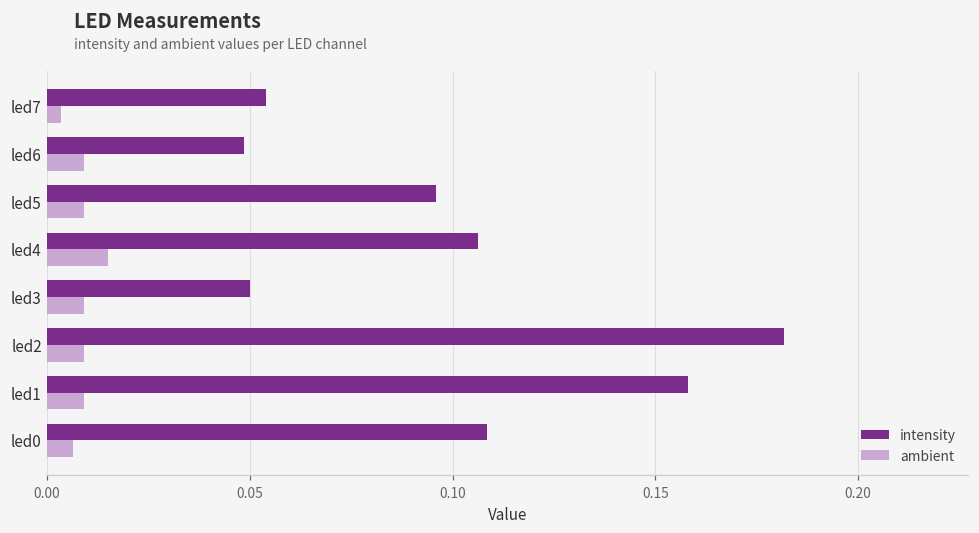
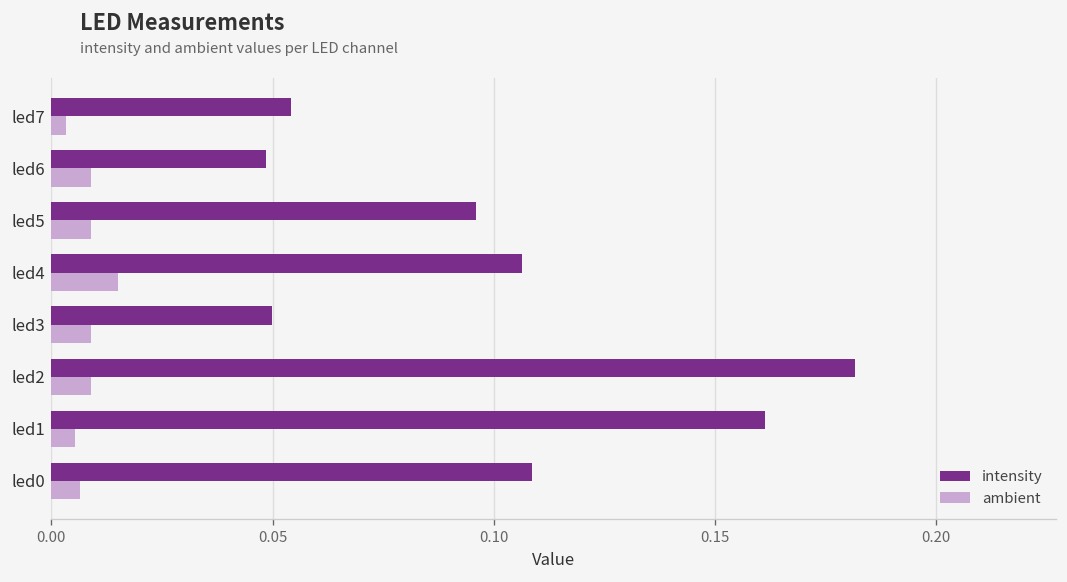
intensity, led1: 0.158 -> 0.161
ambient, led1: 0.009 -> 0.005
